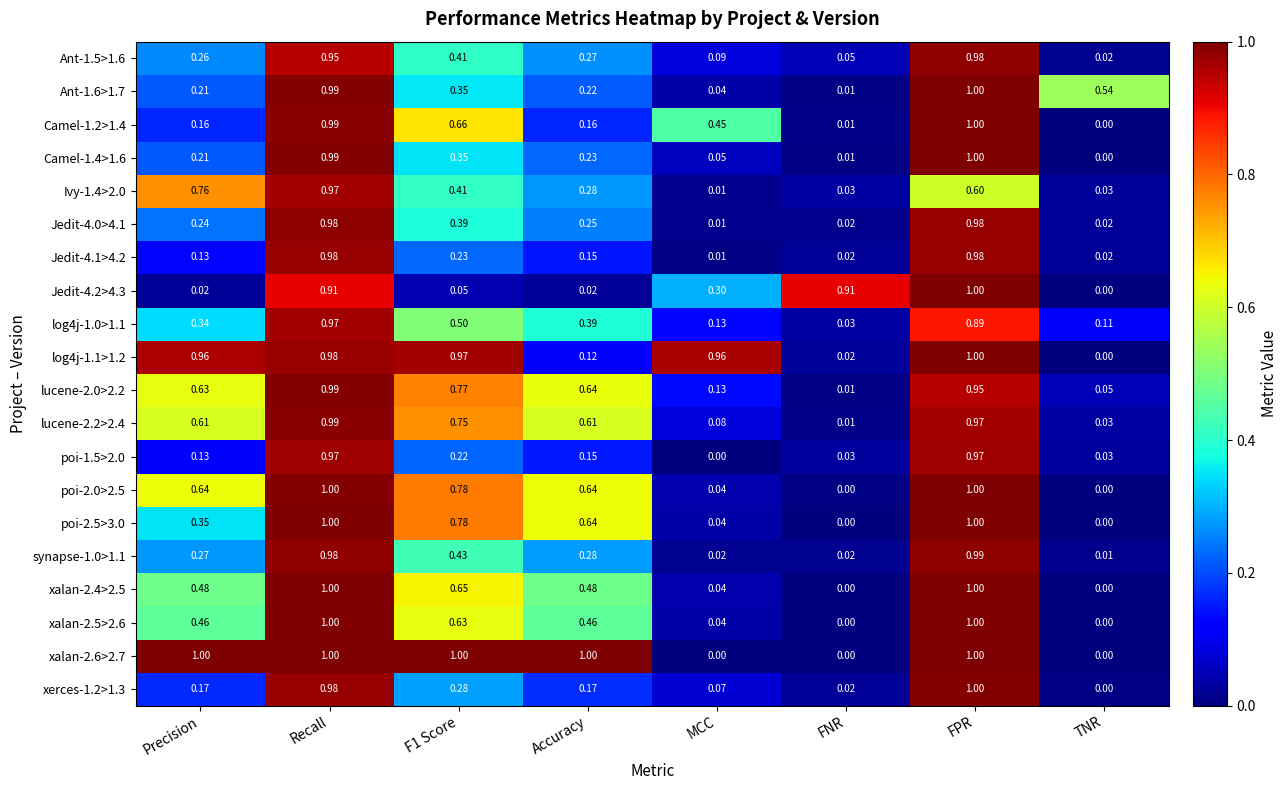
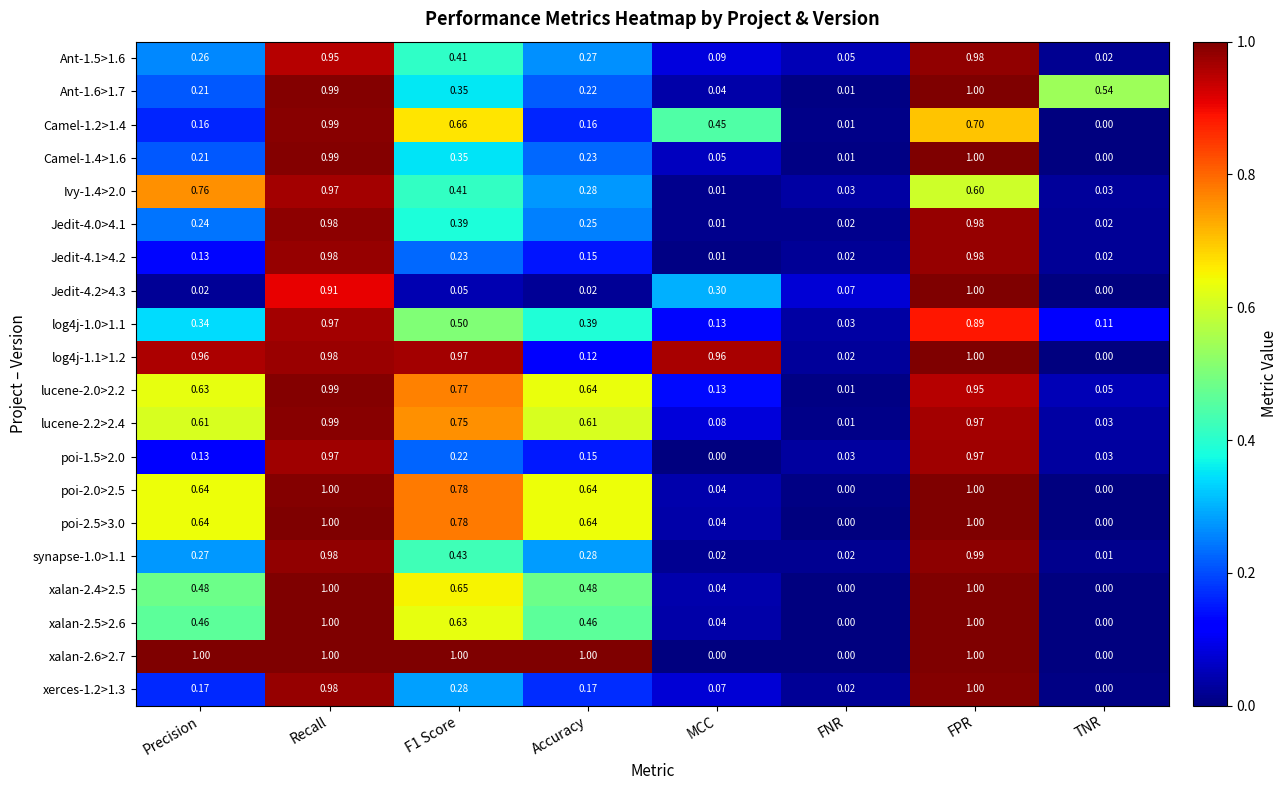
Camel-1.2>1.4, FPR: 1.00 -> 0.70
Jedit-4.2>4.3, FNR: 0.91 -> 0.07
poi-2.5>3.0, Precision: 0.35 -> 0.64
